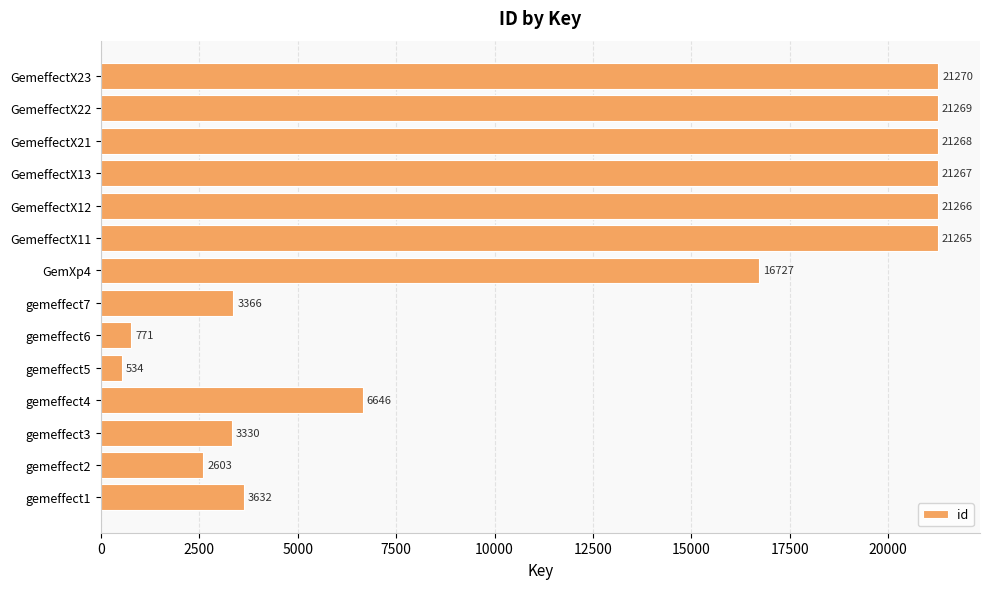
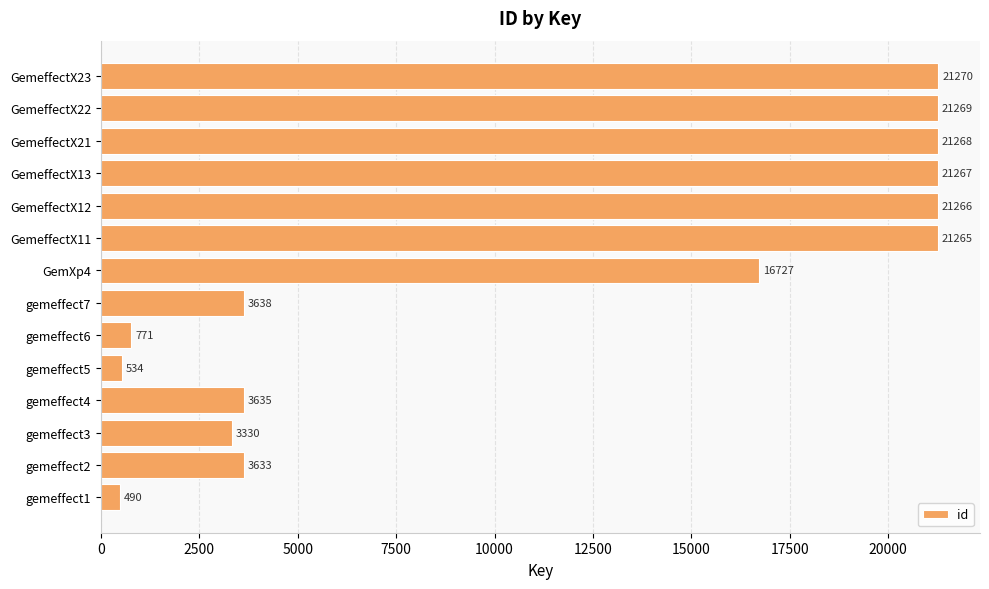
gemeffect7: 3366 -> 3638
gemeffect4: 6646 -> 3635
gemeffect2: 2603 -> 3633
gemeffect1: 3632 -> 490
